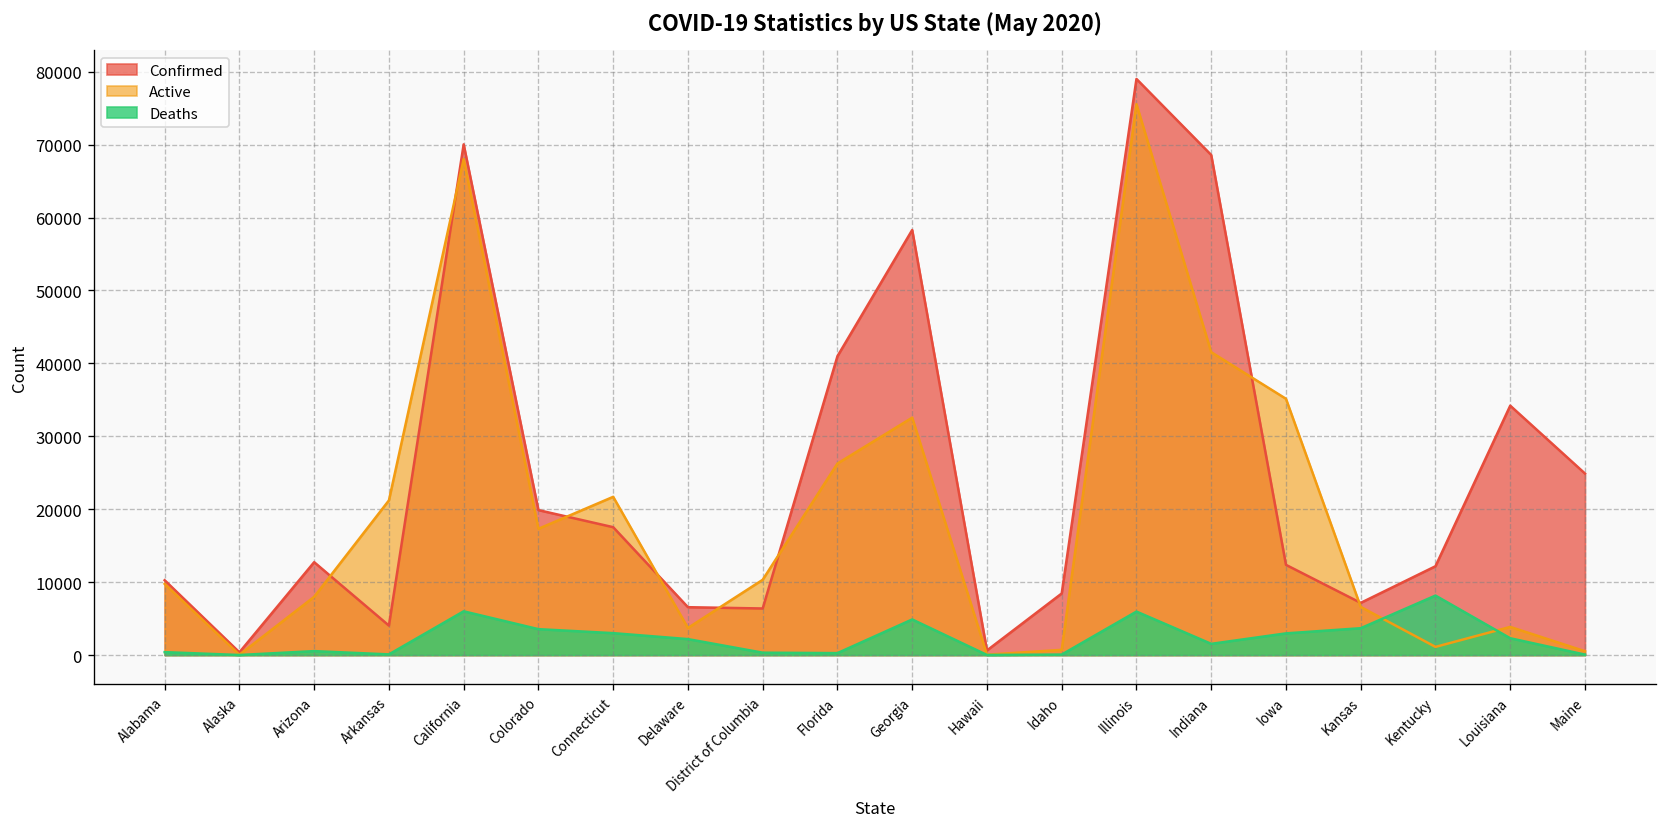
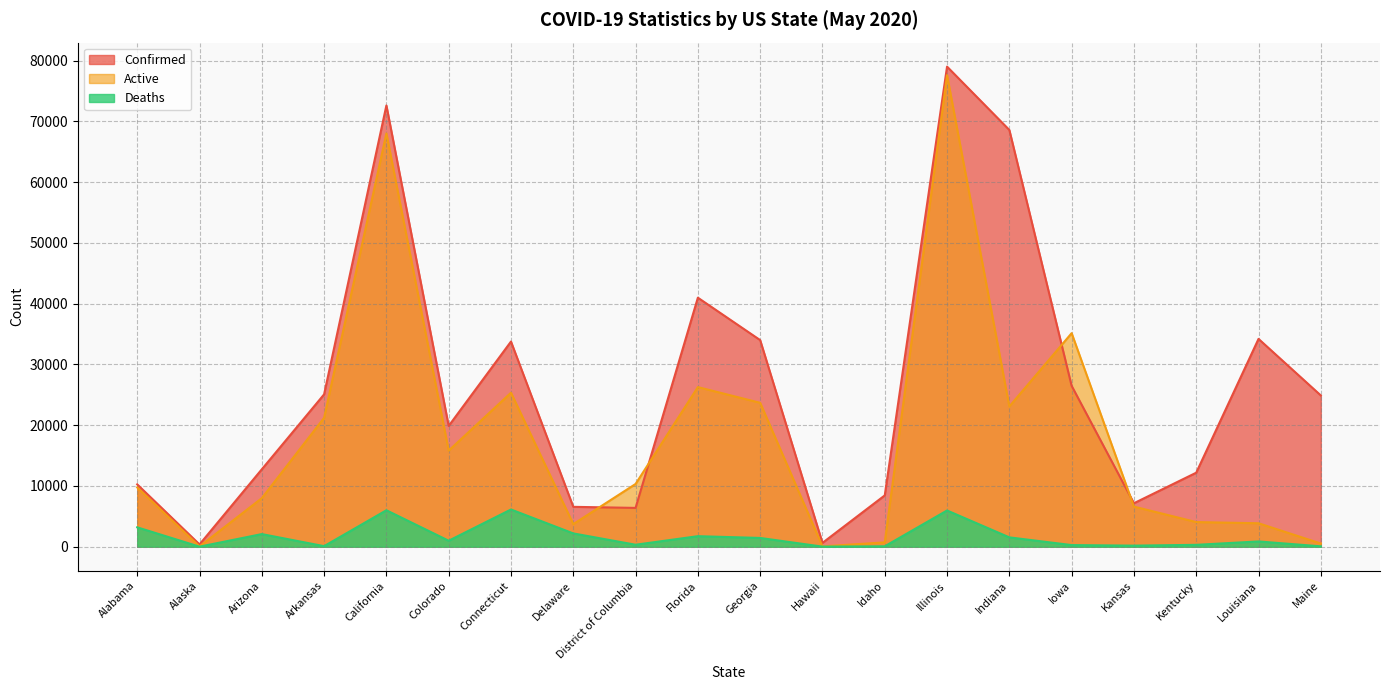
Deaths, Alabama: 0 -> 3000
Deaths, Arizona: 1000 -> 2000
Confirmed, Arkansas: 4000 -> 25000
Confirmed, California: 70000 -> 73000
Active, Colorado: 17000 -> 16000
Deaths, Colorado: 4000 -> 1000
Confirmed, Connecticut: 18000 -> 34000
Active, Connecticut: 22000 -> 25000
Deaths, Connecticut: 3000 -> 6000
Deaths, Florida: 0 -> 2000
Confirmed, Georgia: 58000 -> 34000
Active, Georgia: 33000 -> 24000
Deaths, Georgia: 5000 -> 1000
Active, Illinois: 76000 -> 78000
Active, Indiana: 42000 -> 23000
Confirmed, Iowa: 12000 -> 26000
Deaths, Iowa: 3000 -> 0
Deaths, Kansas: 4000 -> 0
Active, Kentucky: 1000 -> 4000
Deaths, Kentucky: 8000 -> 0
Deaths, Louisiana: 2000 -> 1000
